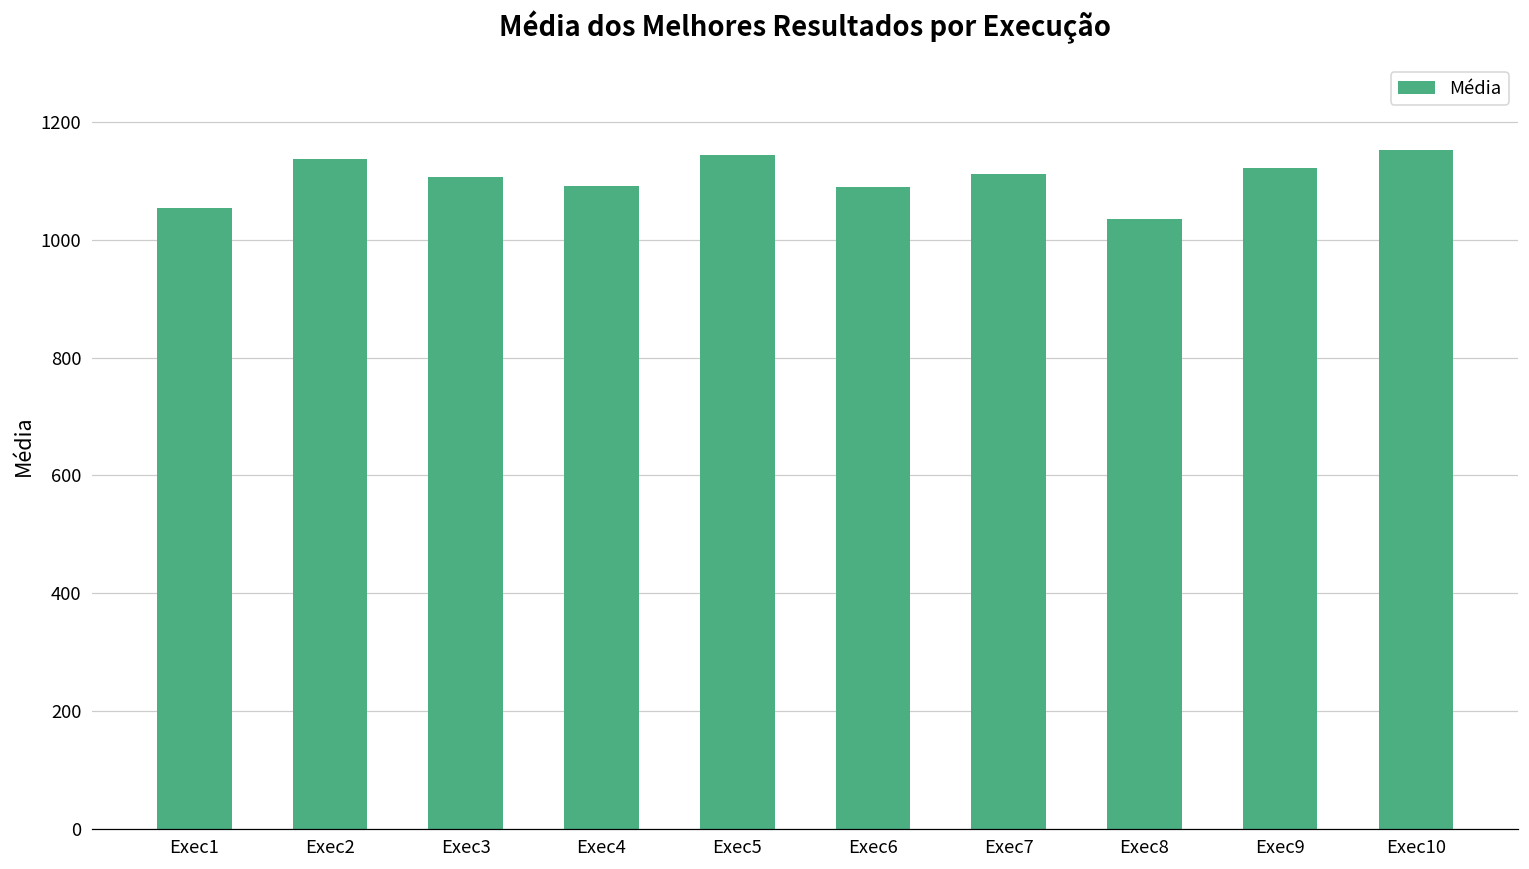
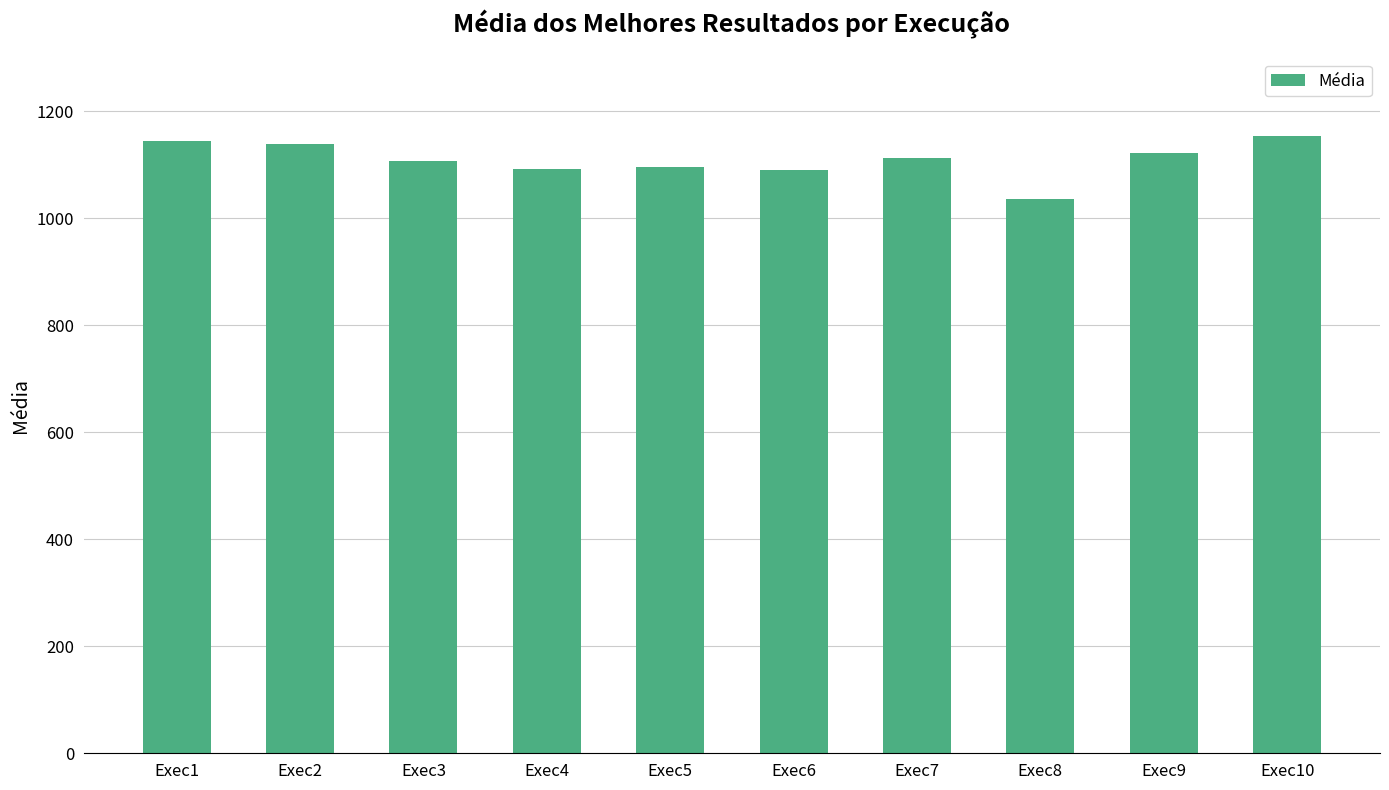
Exec1: 1050 -> 1140
Exec5: 1140 -> 1090
